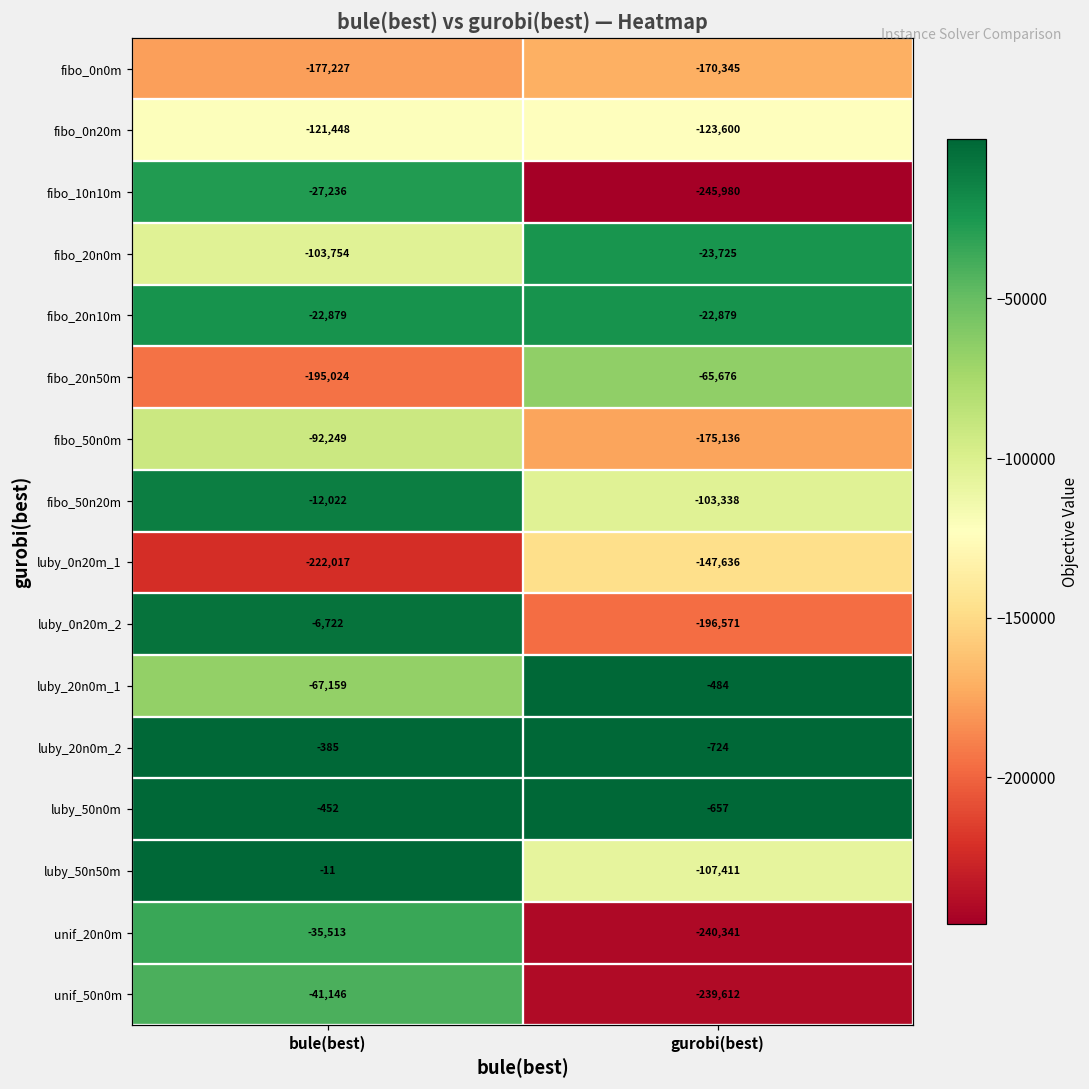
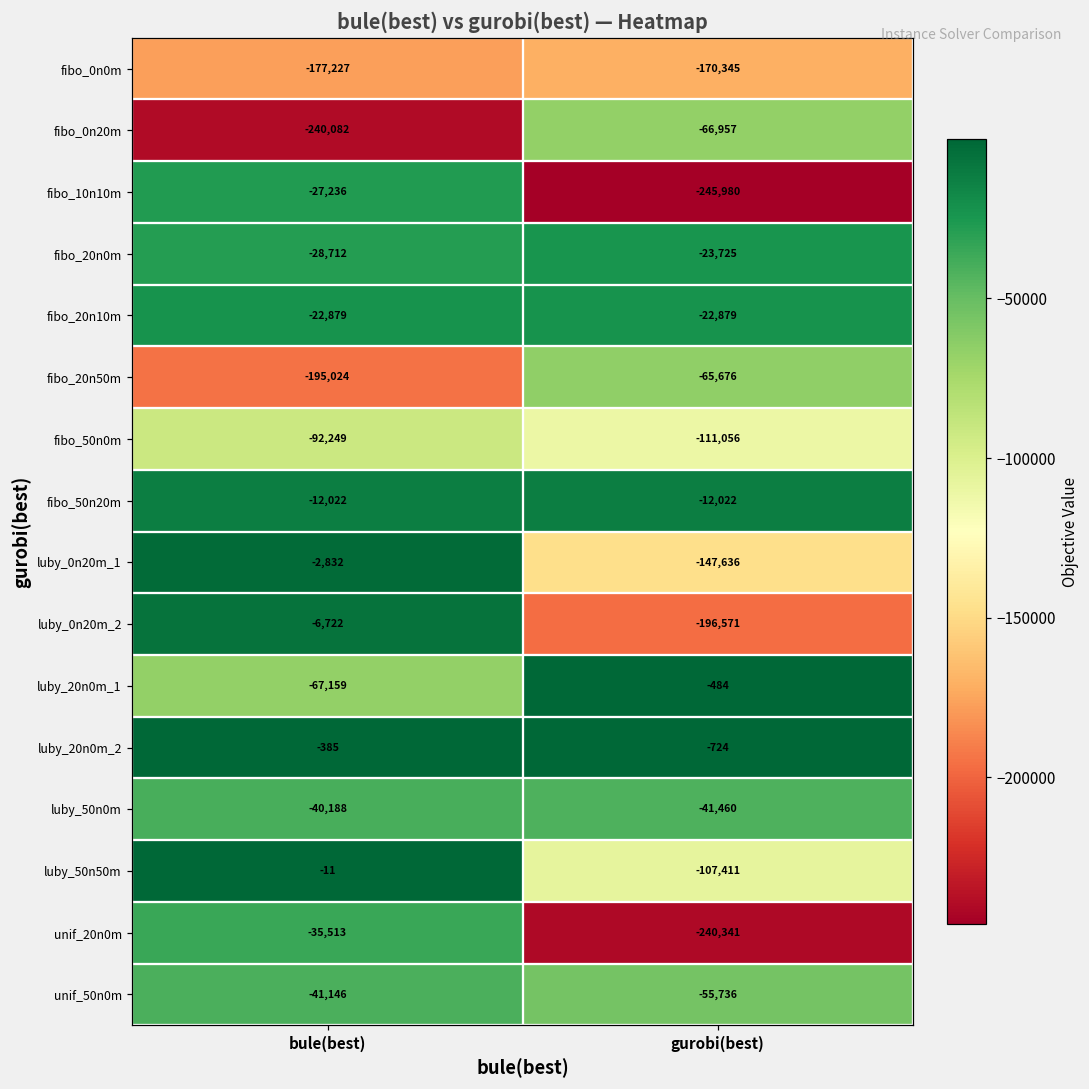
fibo_0n20m, bule(best): -121,448 -> -240,082
fibo_0n20m, gurobi(best): -123,600 -> -66,957
fibo_20n0m, bule(best): -103,754 -> -28,712
fibo_50n0m, gurobi(best): -175,136 -> -111,056
fibo_50n20m, gurobi(best): -103,338 -> -12,022
luby_0n20m_1, bule(best): -222,017 -> -2,832
luby_50n0m, bule(best): -452 -> -40,188
luby_50n0m, gurobi(best): -657 -> -41,460
unif_50n0m, gurobi(best): -239,612 -> -55,736
